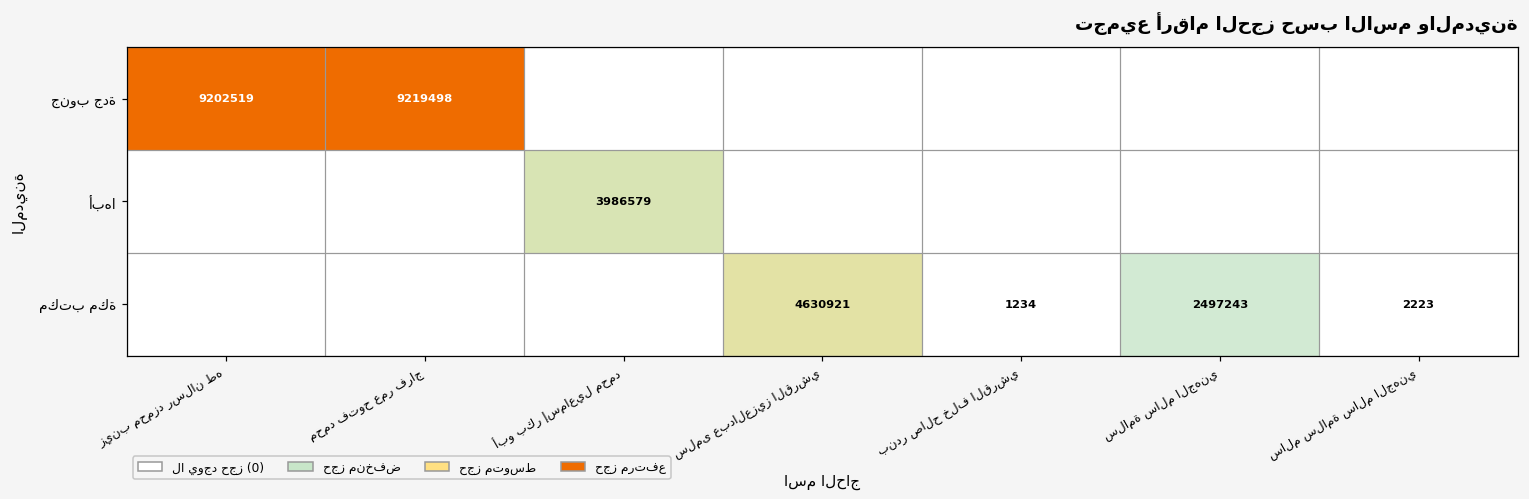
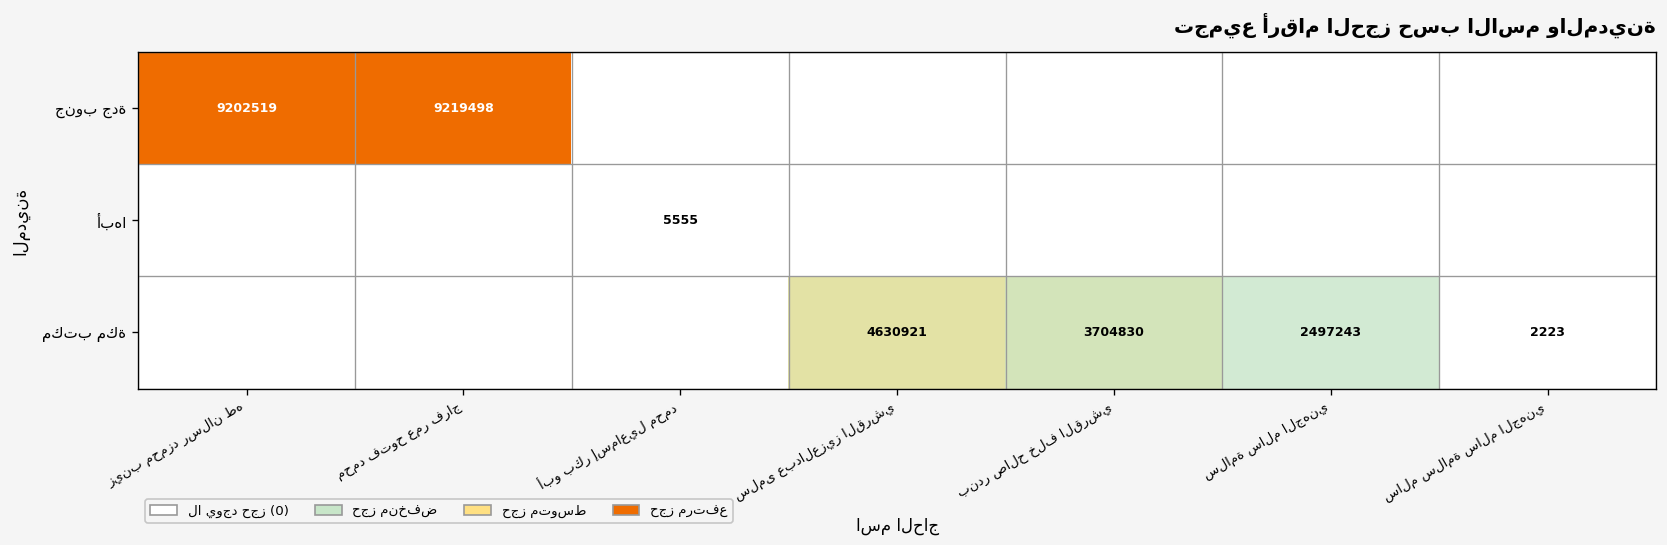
أبها, أبو بكر إسماعيل محمد: 3986579 -> 5555
مكتب مكة, بندر صالح خلف القرشي: 1234 -> 3704830
